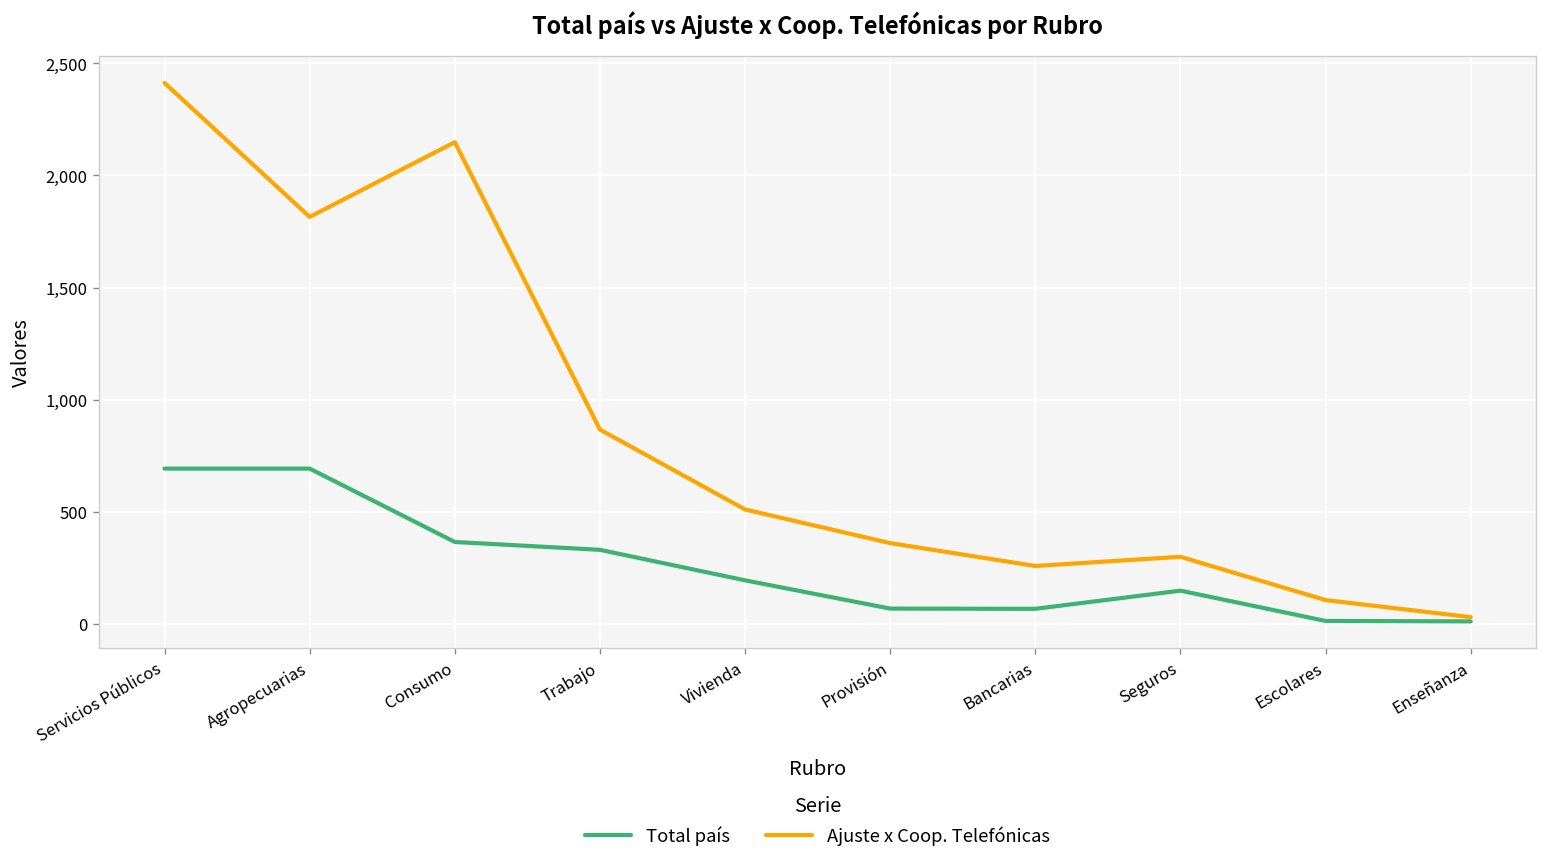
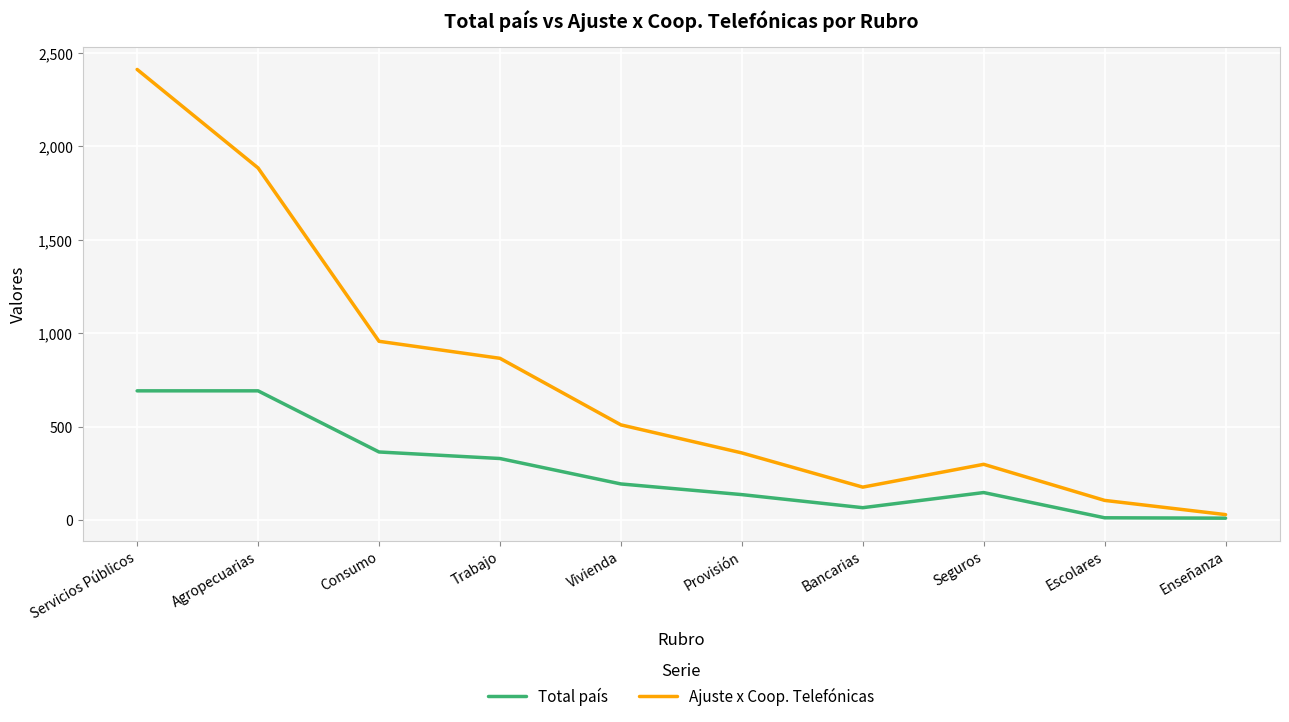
Ajuste x Coop. Telefónicas, Agropecuarias: 1,820 -> 1,890
Ajuste x Coop. Telefónicas, Consumo: 2,150 -> 960
Total país, Provisión: 70 -> 140
Ajuste x Coop. Telefónicas, Bancarias: 260 -> 180
